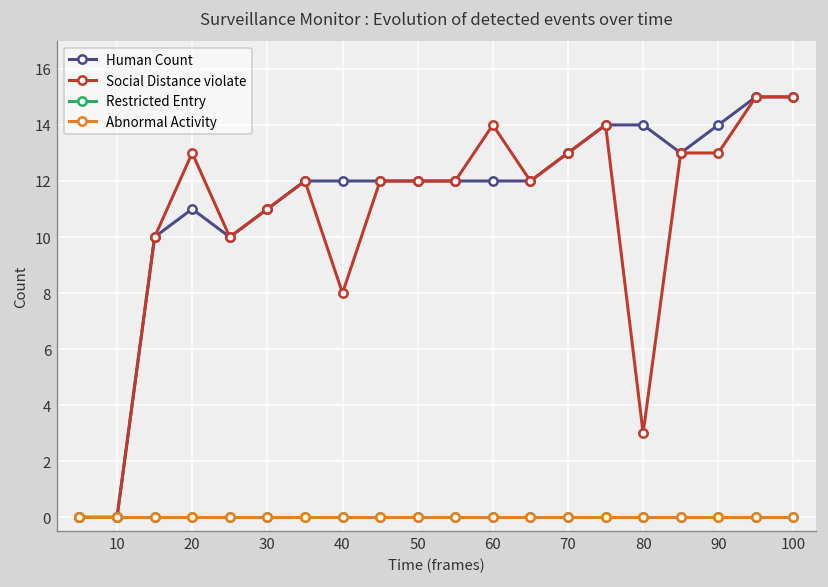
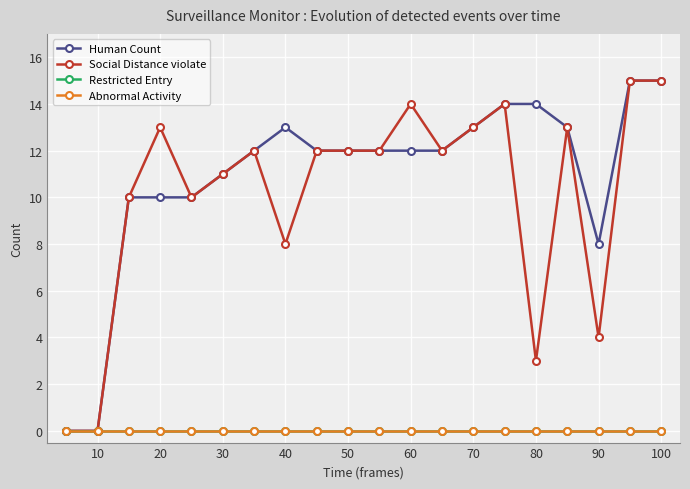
Human Count, 20: 11 -> 10
Human Count, 40: 12 -> 13
Human Count, 90: 14 -> 8
Social Distance violate, 90: 13 -> 4
